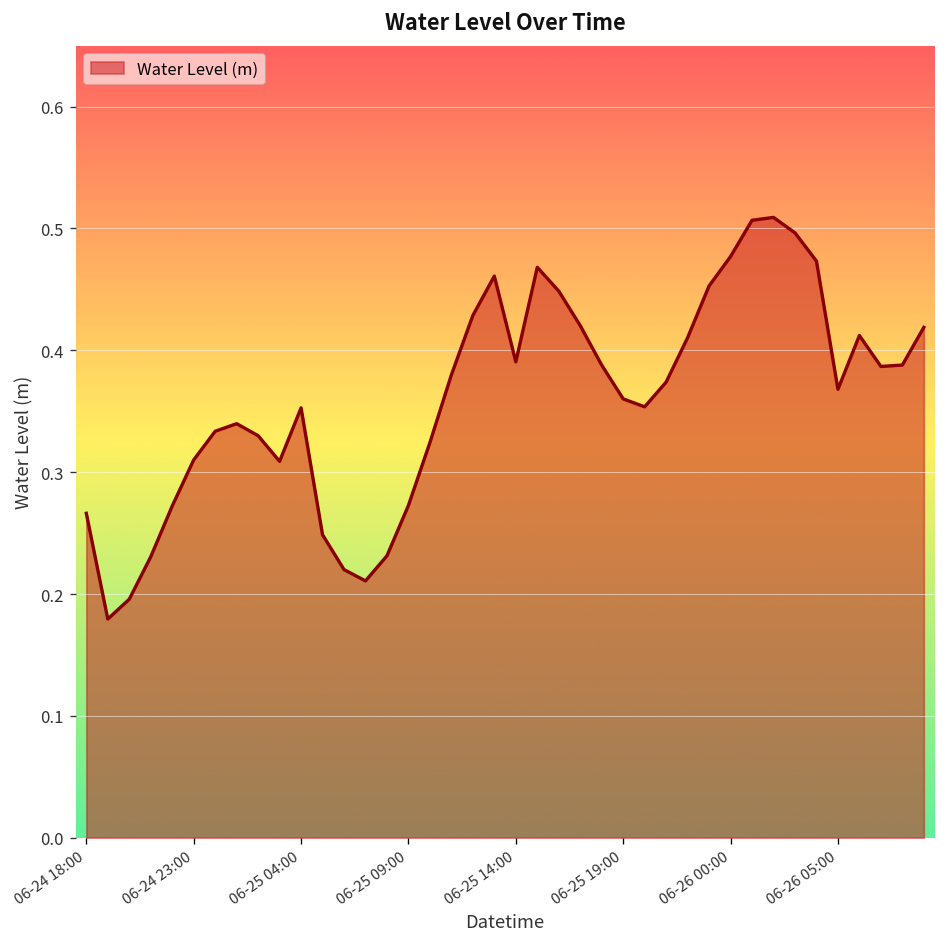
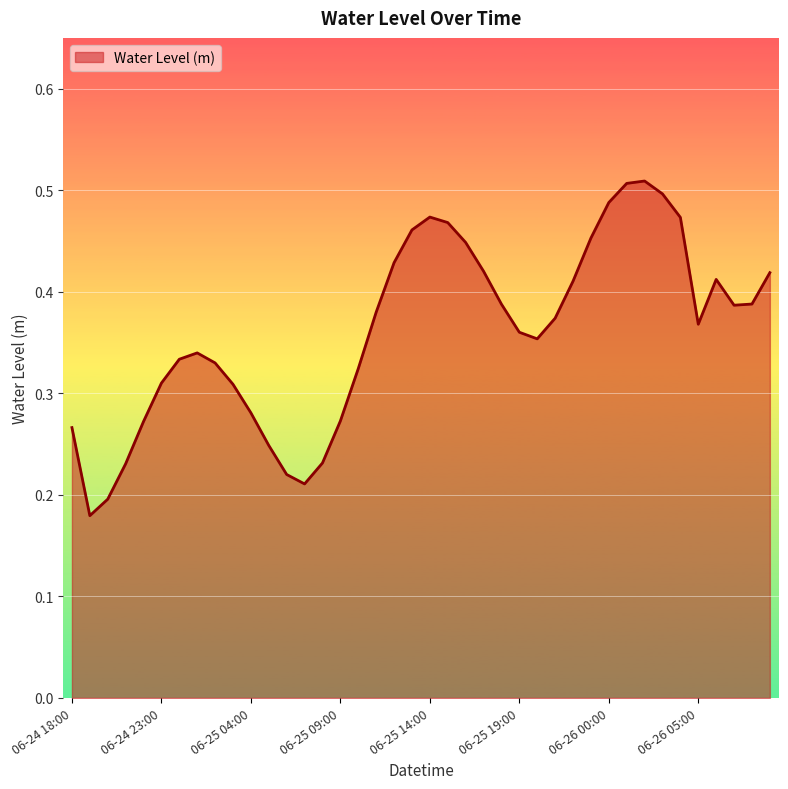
06-25 04:00: 0.353 -> 0.281
06-25 14:00: 0.391 -> 0.474
06-26 00:00: 0.477 -> 0.488
